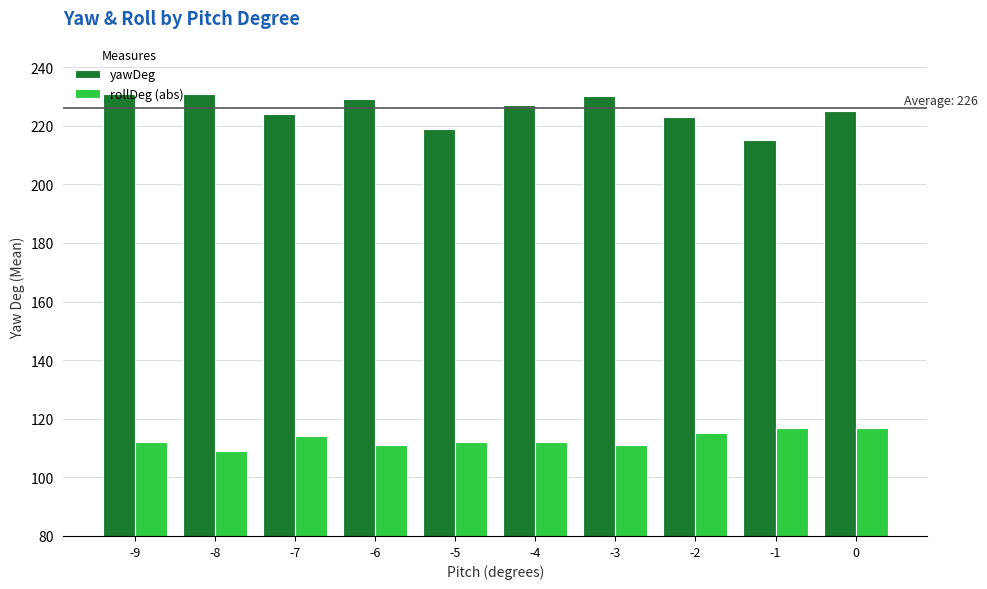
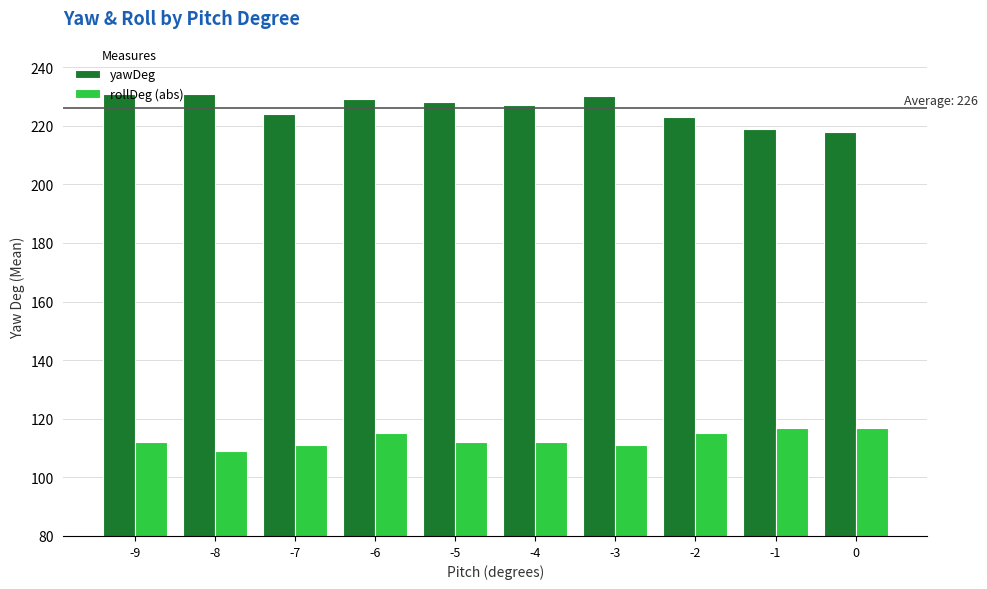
rollDeg (abs), -7: 114 -> 111
rollDeg (abs), -6: 111 -> 115
yawDeg, -5: 219 -> 228
yawDeg, -1: 215 -> 219
yawDeg, 0: 225 -> 218
